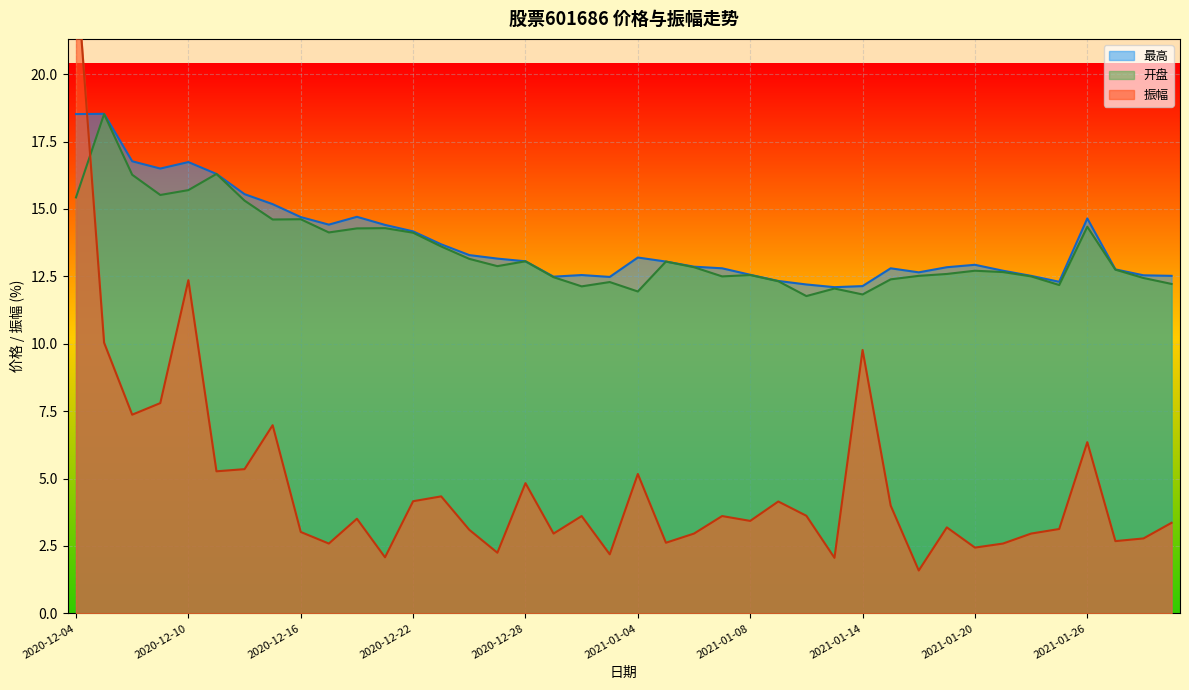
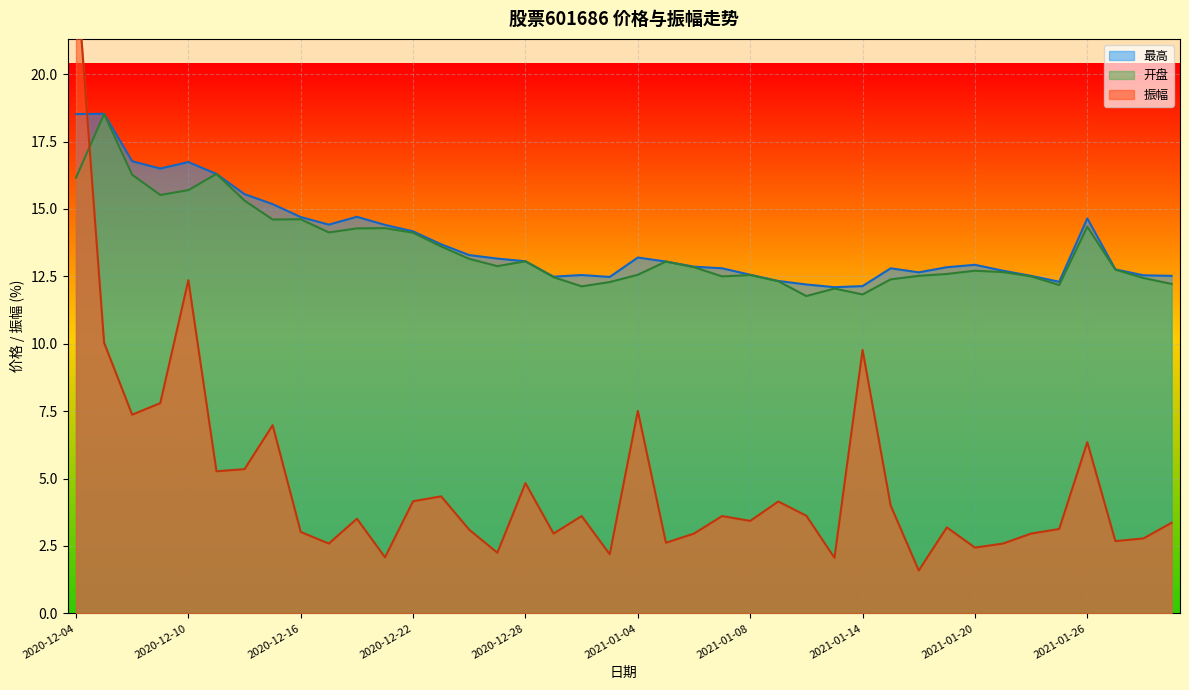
开盘, 2020-12-04: 15.4 -> 16.2
开盘, 2021-01-04: 11.9 -> 12.6
振幅, 2021-01-04: 5.2 -> 7.5
